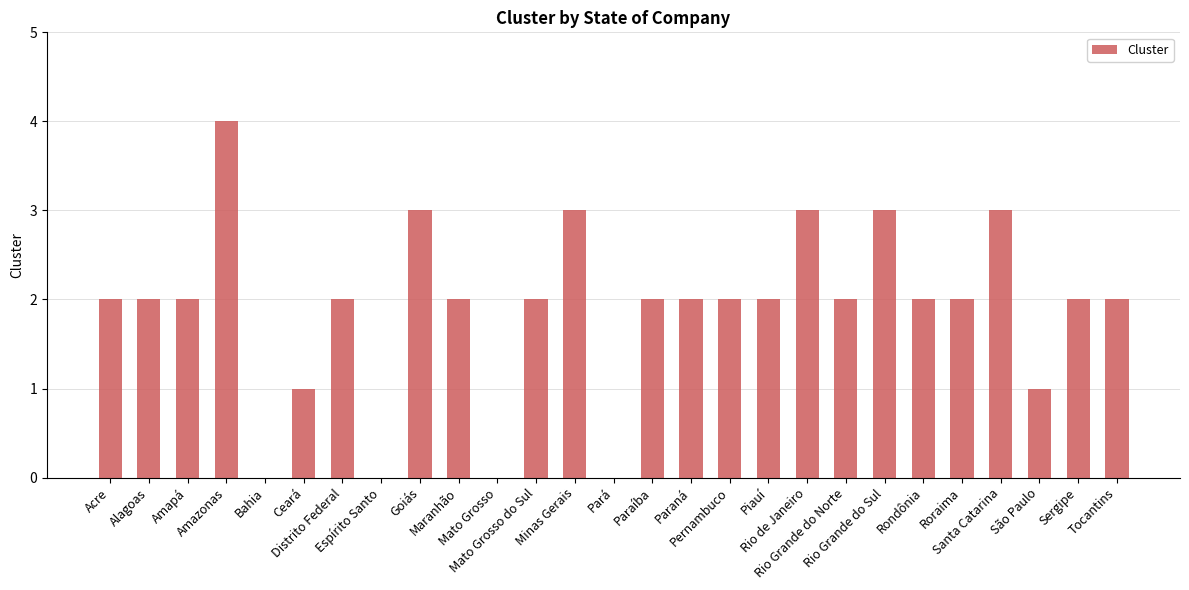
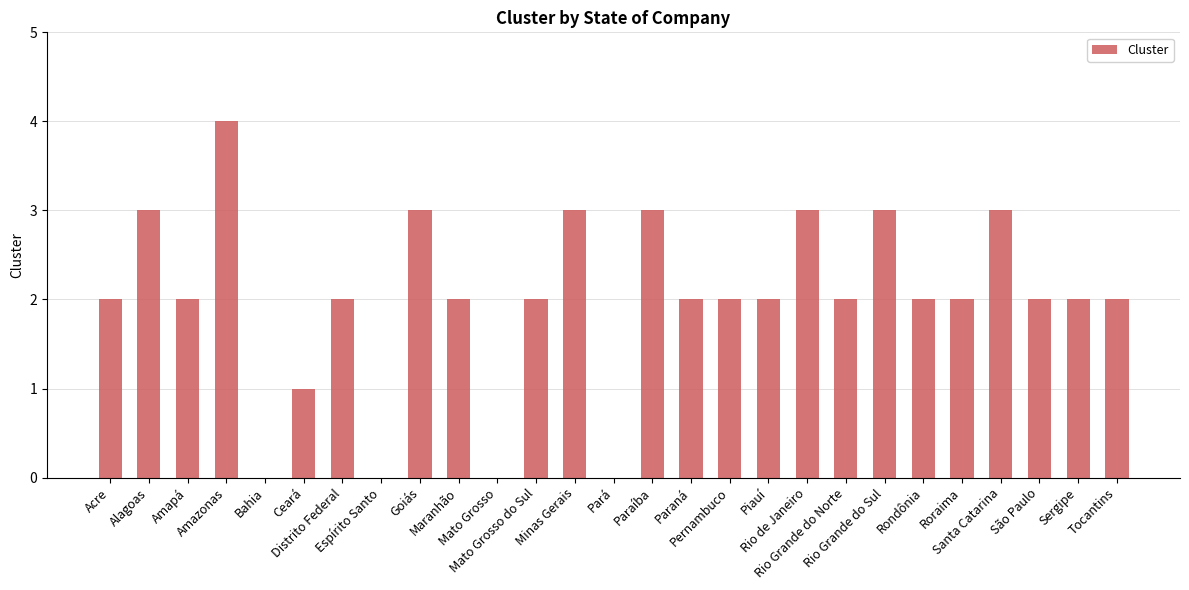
Alagoas: 2 -> 3
Paraíba: 2 -> 3
São Paulo: 1 -> 2
